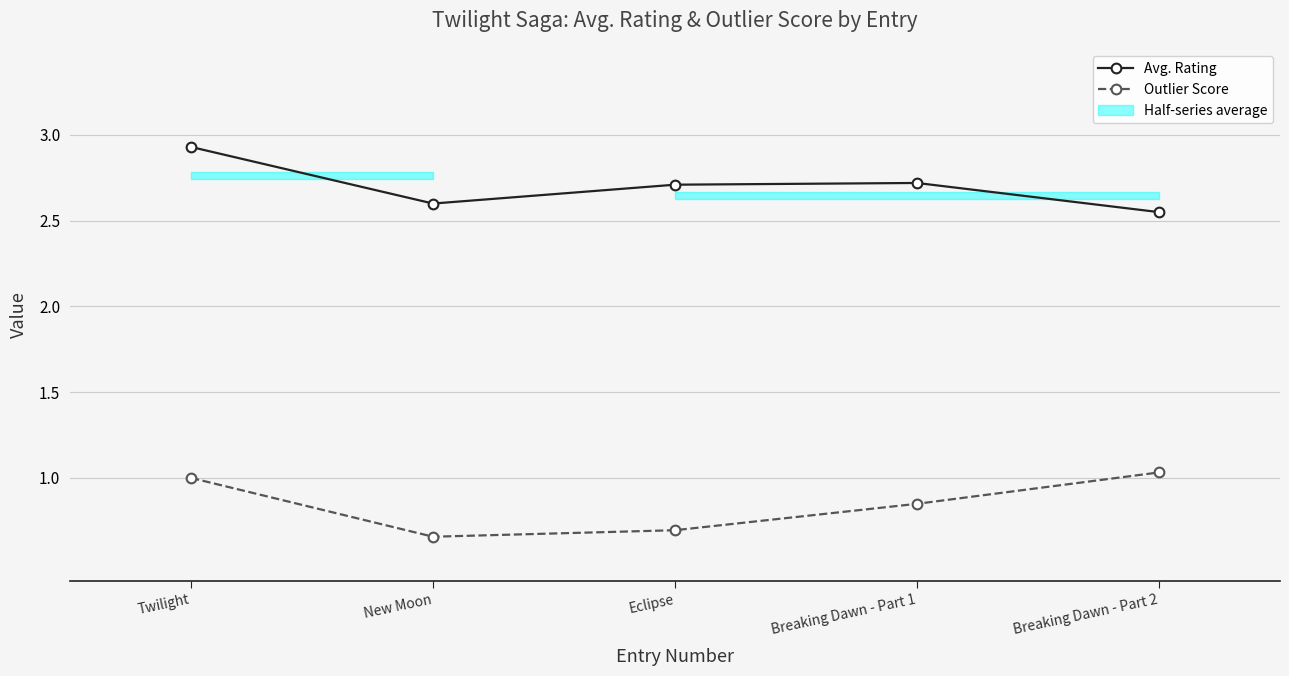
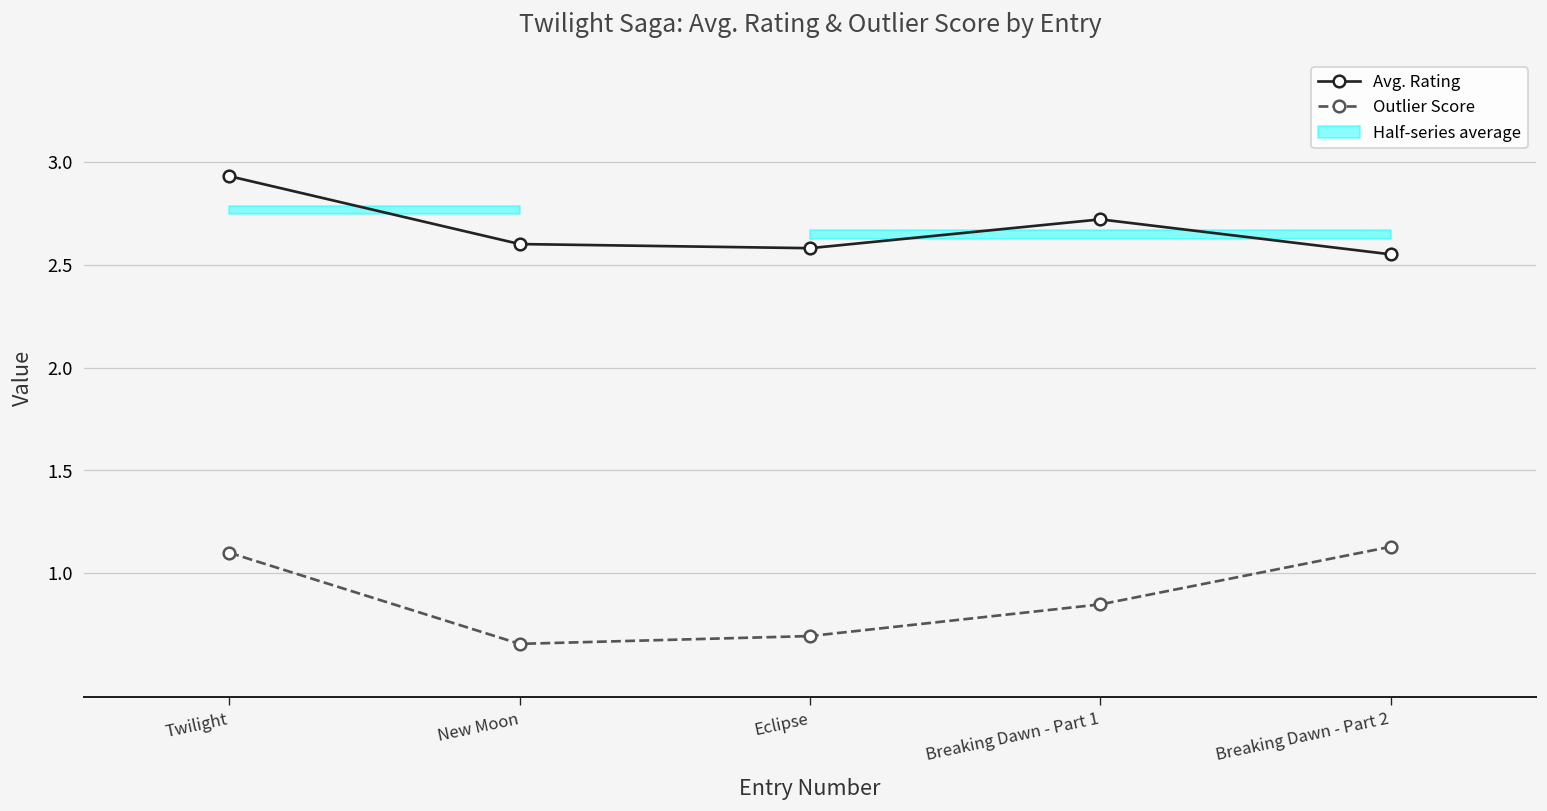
Outlier Score, Twilight: 1.0 -> 1.1
Avg. Rating, Eclipse: 2.71 -> 2.58
Outlier Score, Breaking Dawn - Part 2: 1.03 -> 1.13
